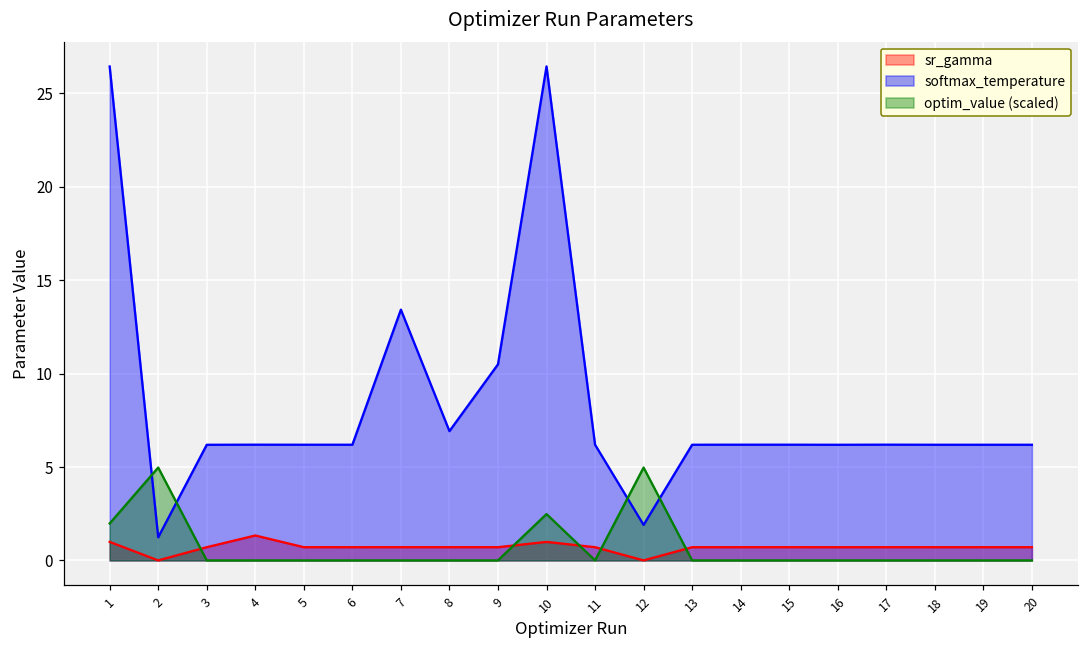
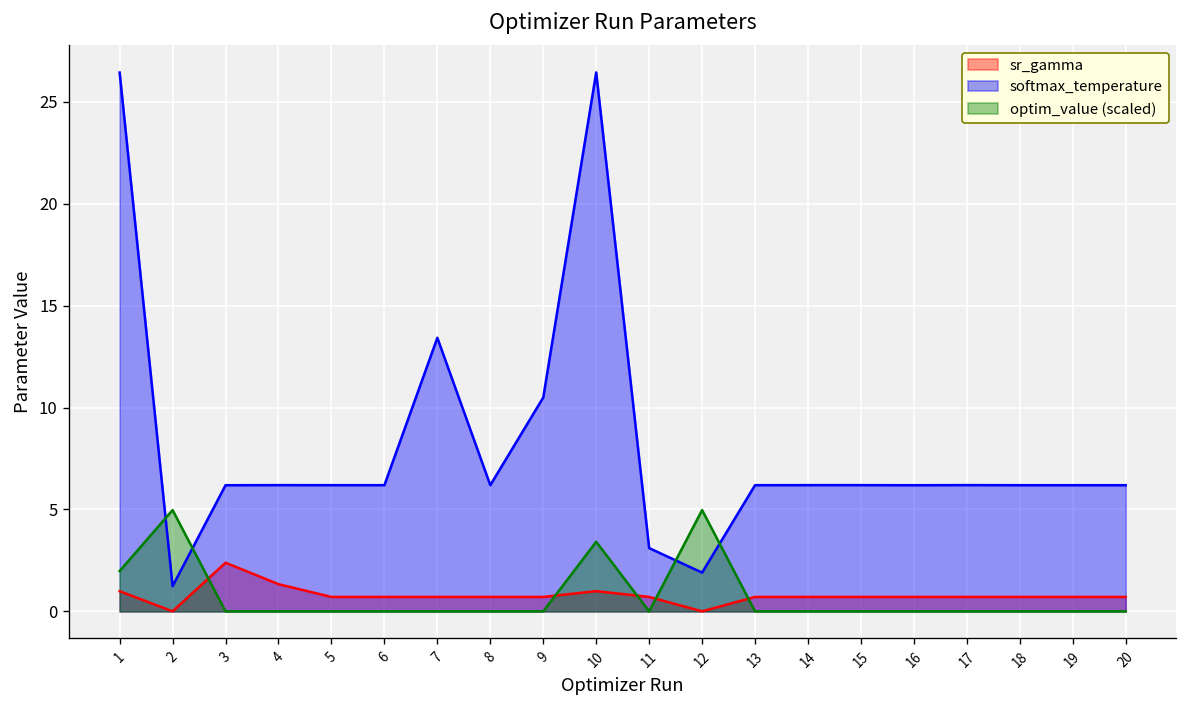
sr_gamma, 3: 0.7 -> 2.4
softmax_temperature, 8: 6.9 -> 6.2
optim_value (scaled), 10: 2.5 -> 3.4
softmax_temperature, 11: 6.2 -> 3.1
